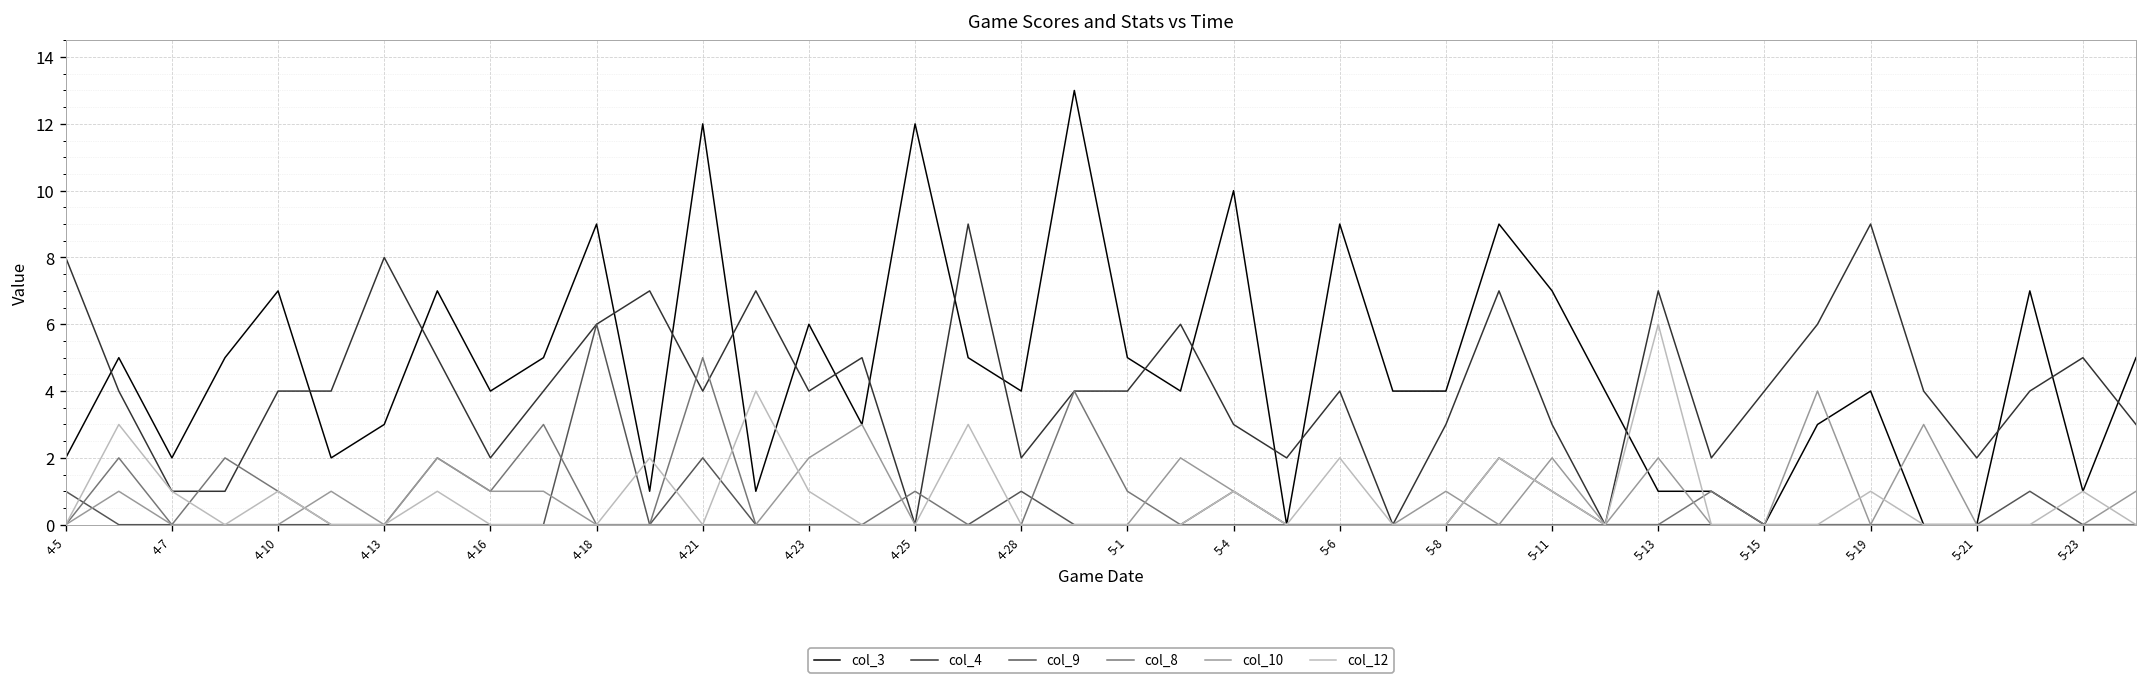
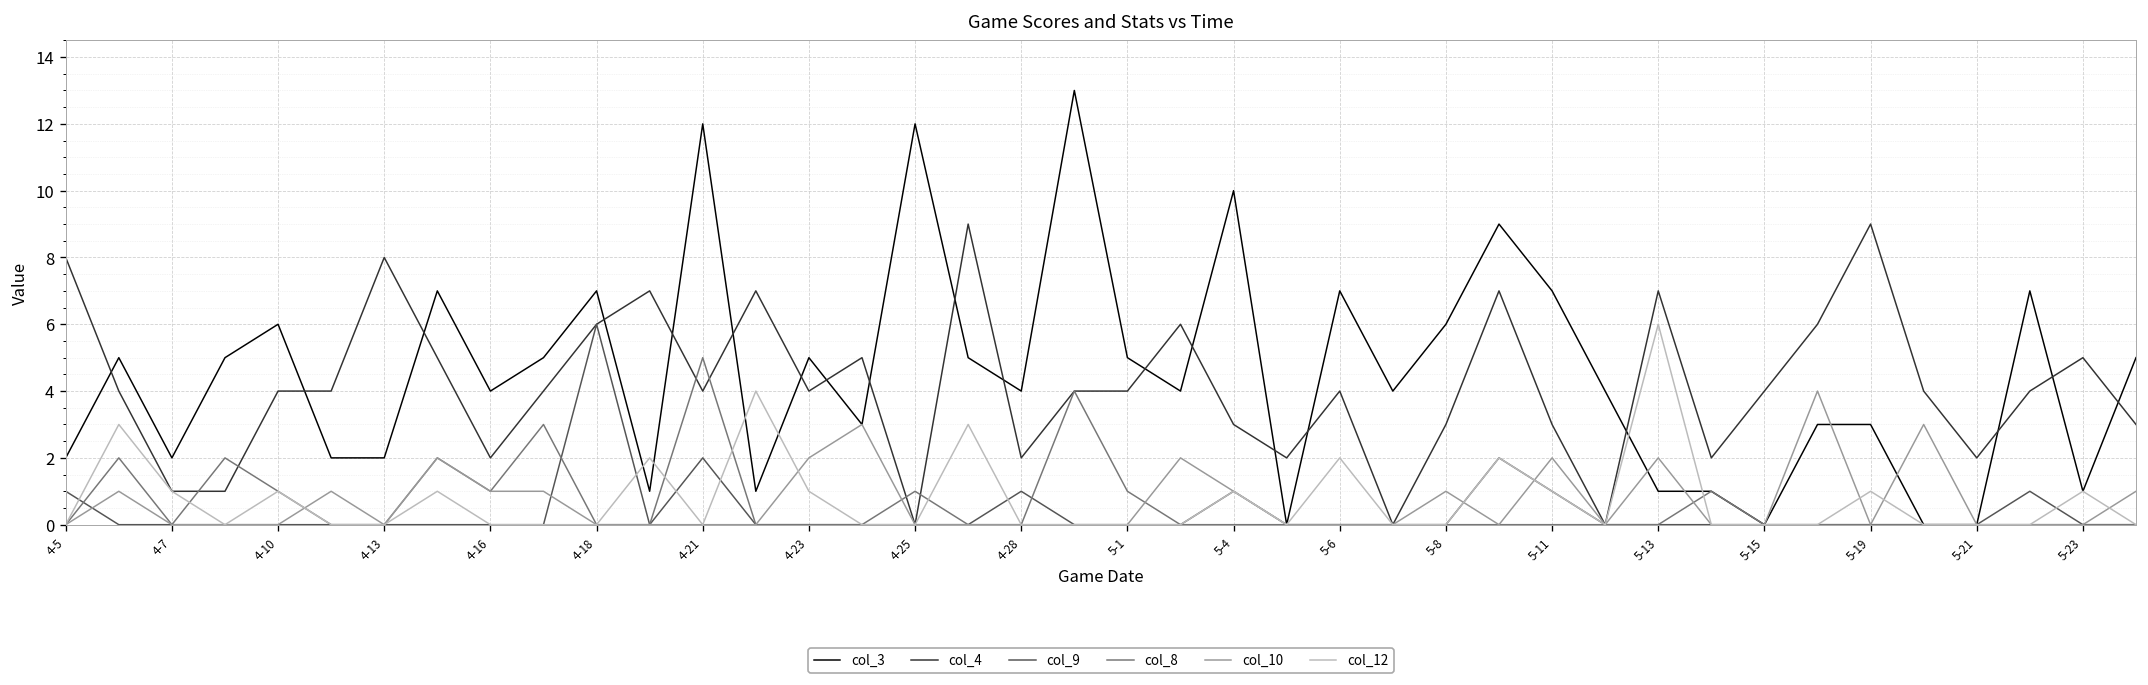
col_3, 4-10: 7 -> 6
col_3, 4-13: 3 -> 2
col_3, 4-18: 9 -> 7
col_3, 4-23: 6 -> 5
col_3, 5-6: 9 -> 7
col_3, 5-8: 4 -> 6
col_3, 5-19: 4 -> 3
